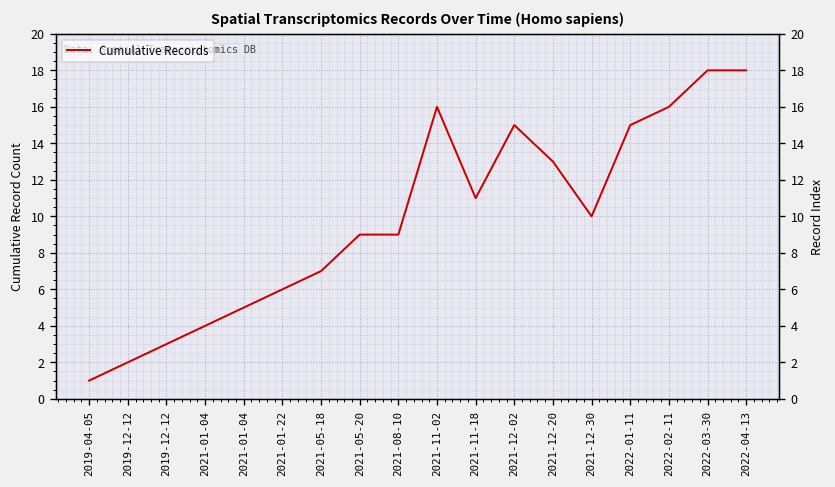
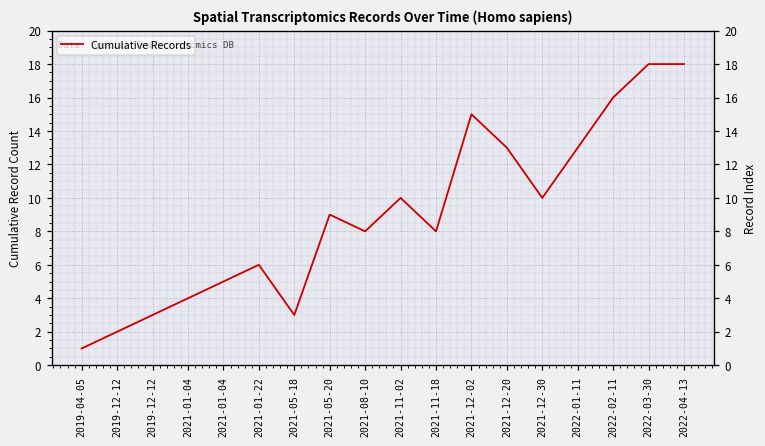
2021-05-18: 7 -> 3
2021-08-10: 9 -> 8
2021-11-02: 16 -> 10
2021-11-18: 11 -> 8
2022-01-11: 15 -> 13
